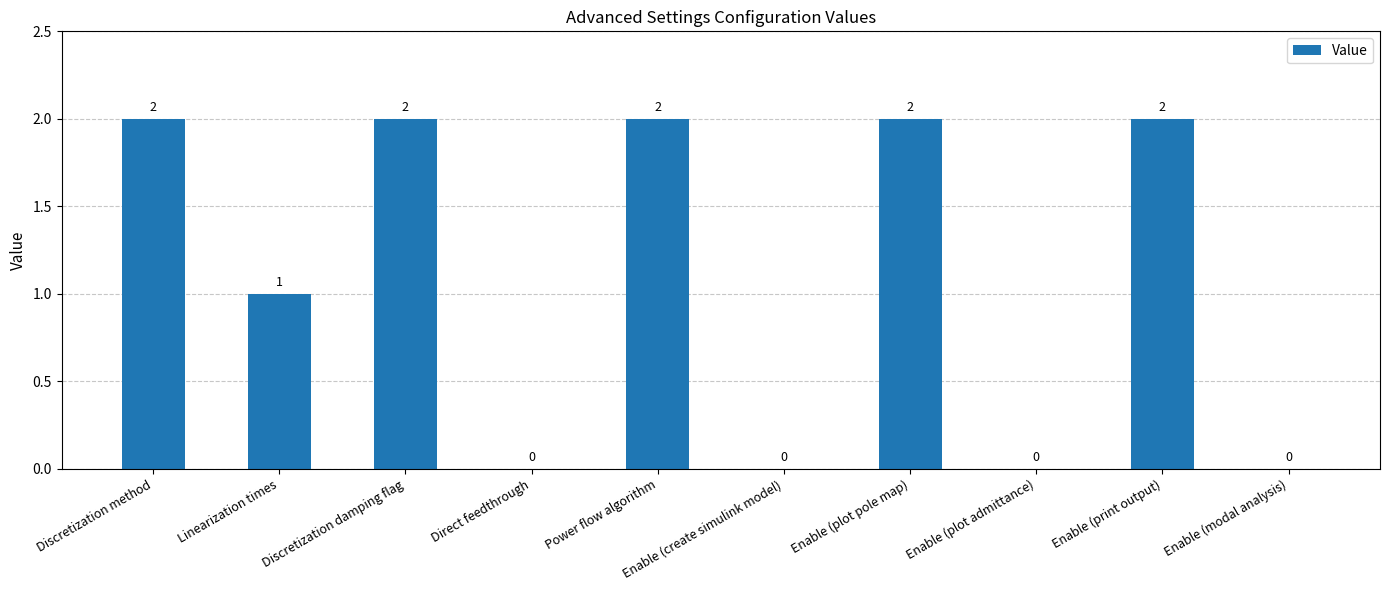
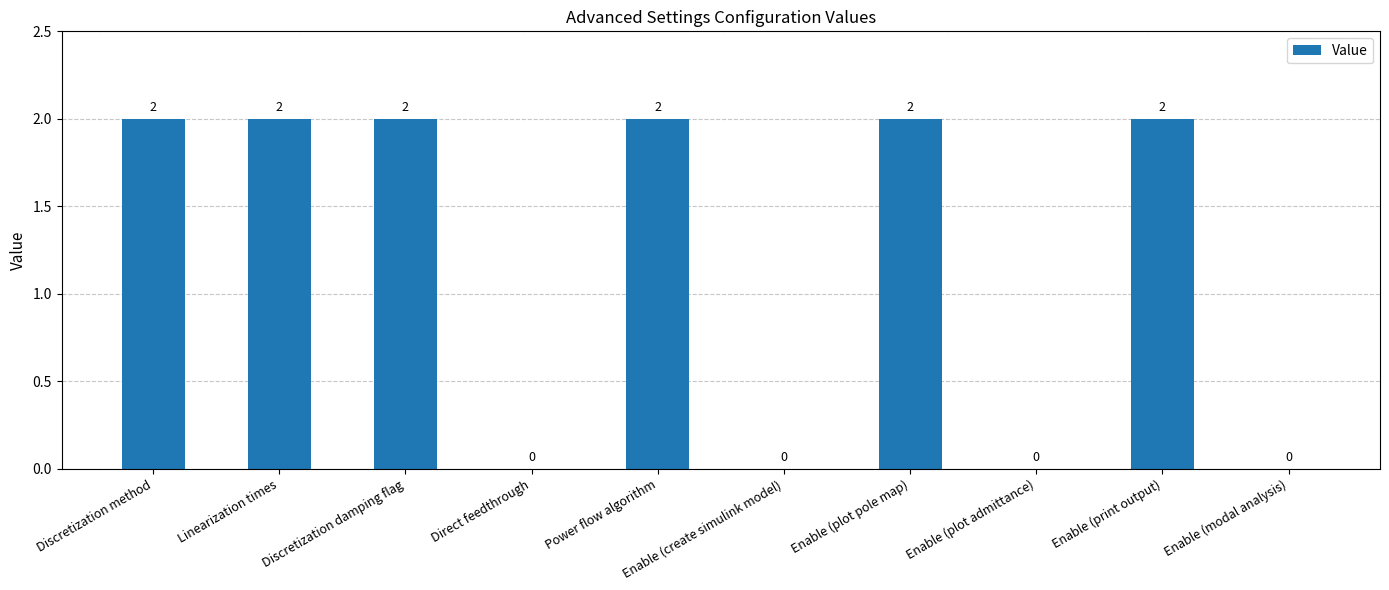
Linearization times: 1 -> 2
